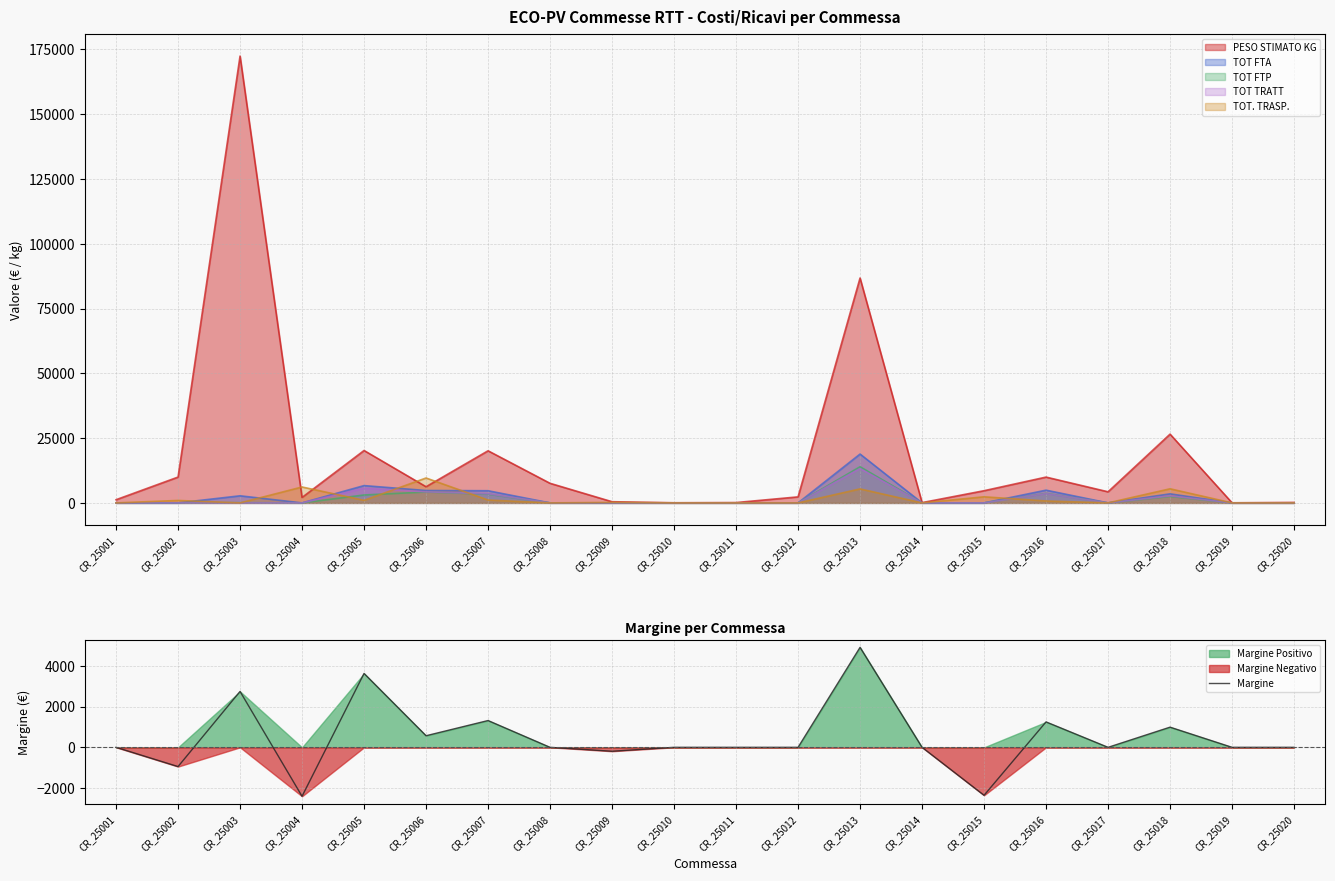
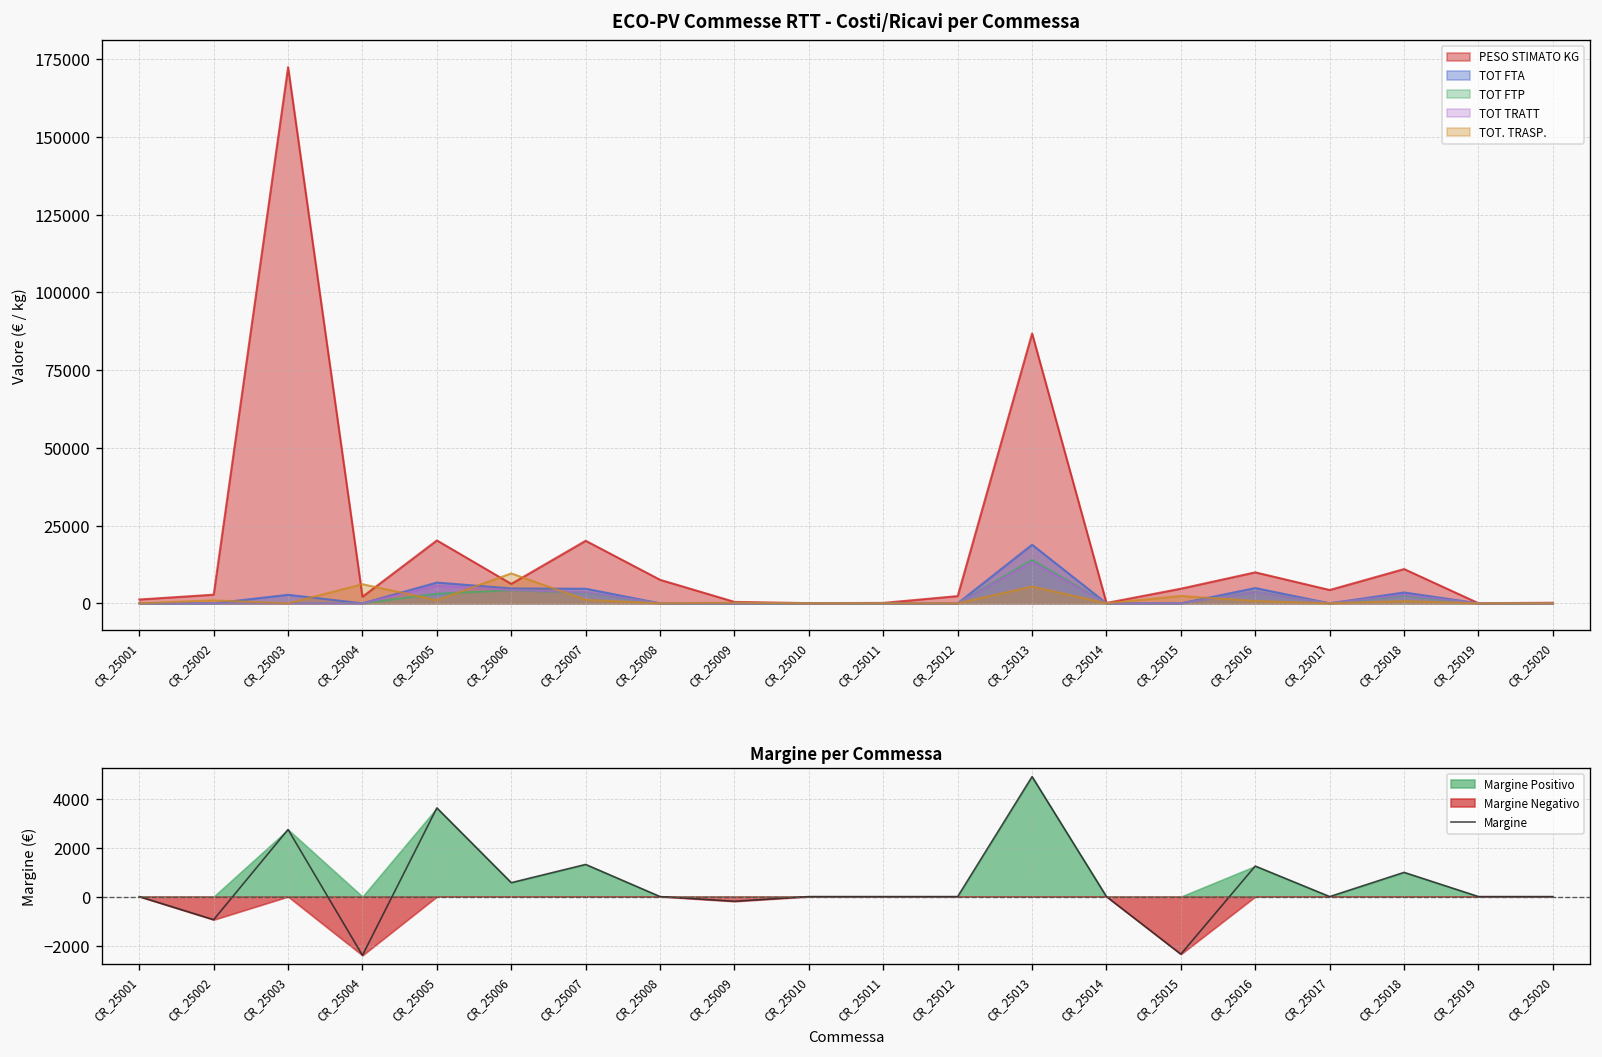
ECO-PV Commesse RTT - Costi/Ricavi per Commessa, PESO STIMATO KG, CR_25002: 10000 -> 3000
ECO-PV Commesse RTT - Costi/Ricavi per Commessa, PESO STIMATO KG, CR_25018: 27000 -> 11000
ECO-PV Commesse RTT - Costi/Ricavi per Commessa, TOT. TRASP., CR_25018: 5000 -> 1000
